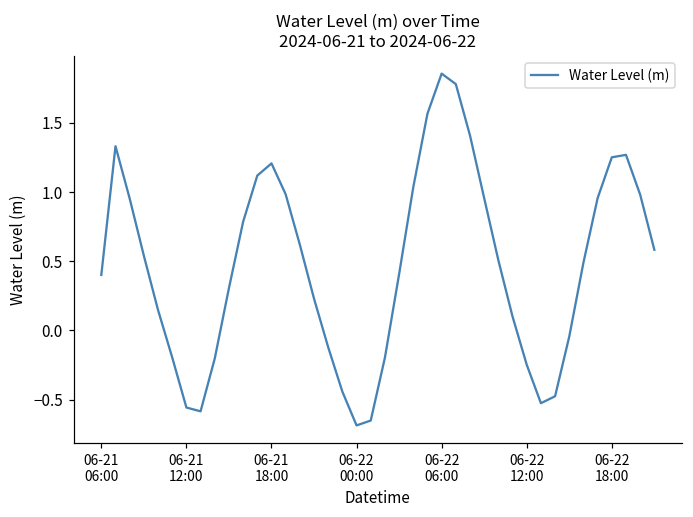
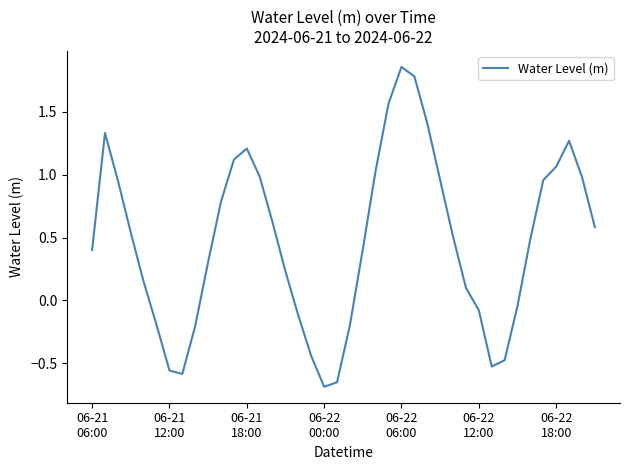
06-22 12:00: -0.25 -> -0.08
06-22 18:00: 1.25 -> 1.06
